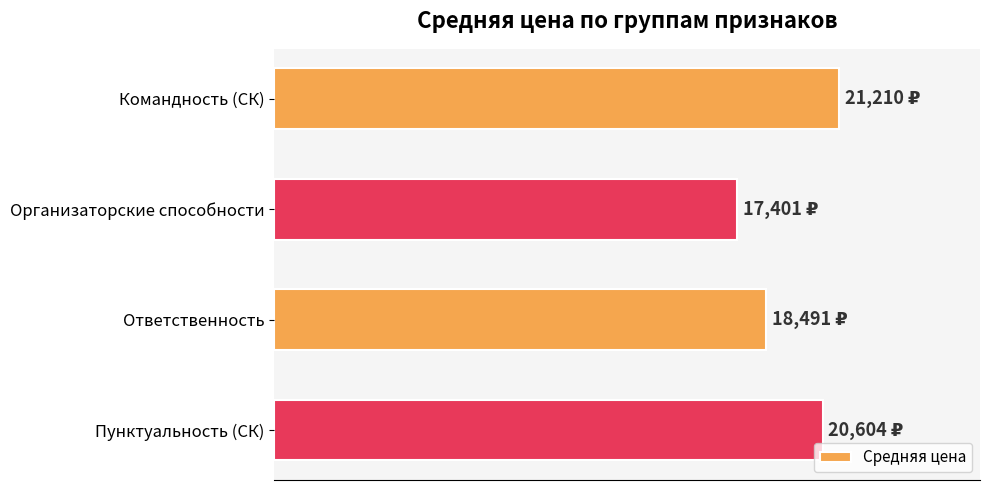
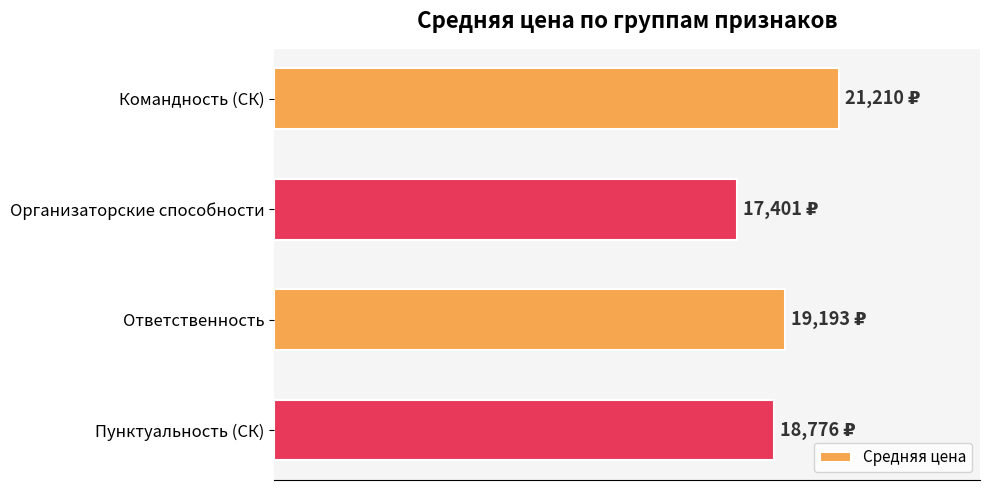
Ответственность: 18,491 -> 19,193
Пунктуальность (СК): 20,604 -> 18,776
